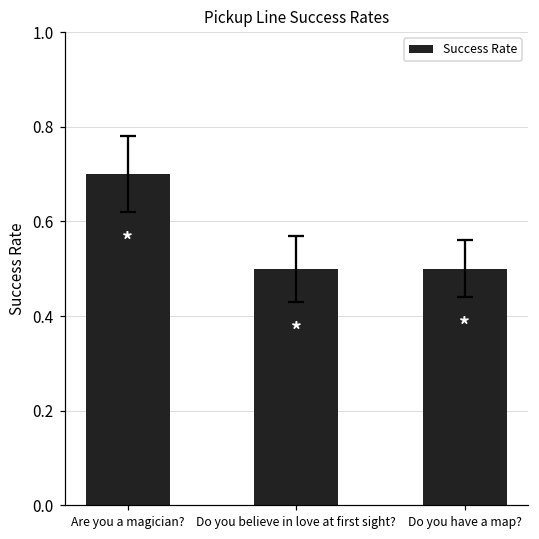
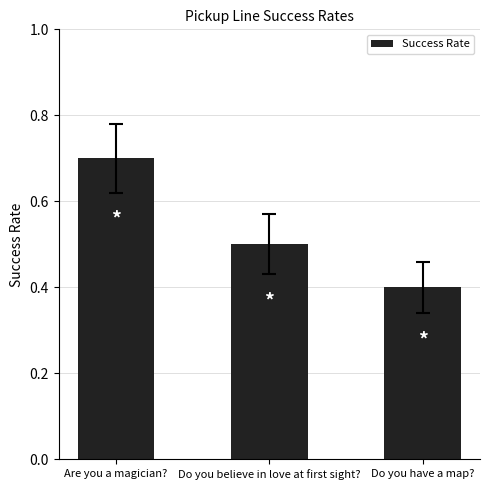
Success Rate, Do you have a map?: 0.5 -> 0.4
